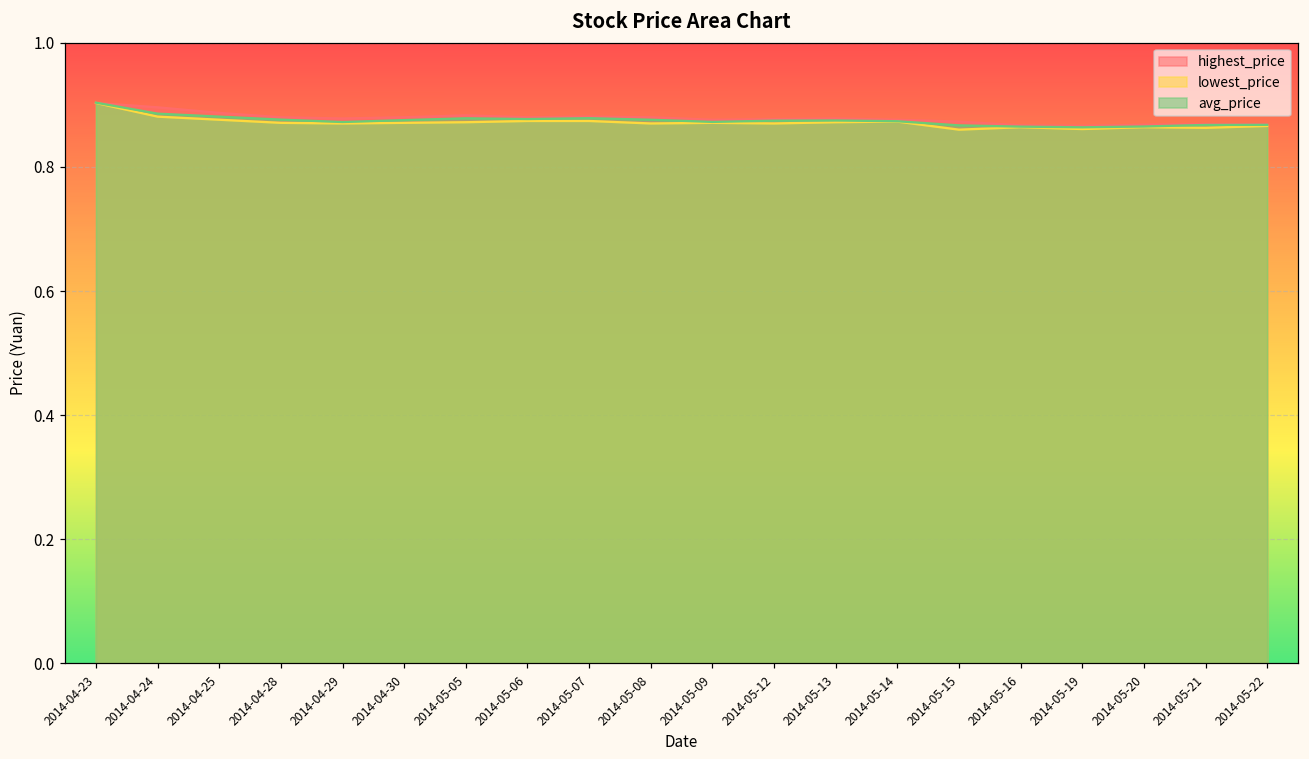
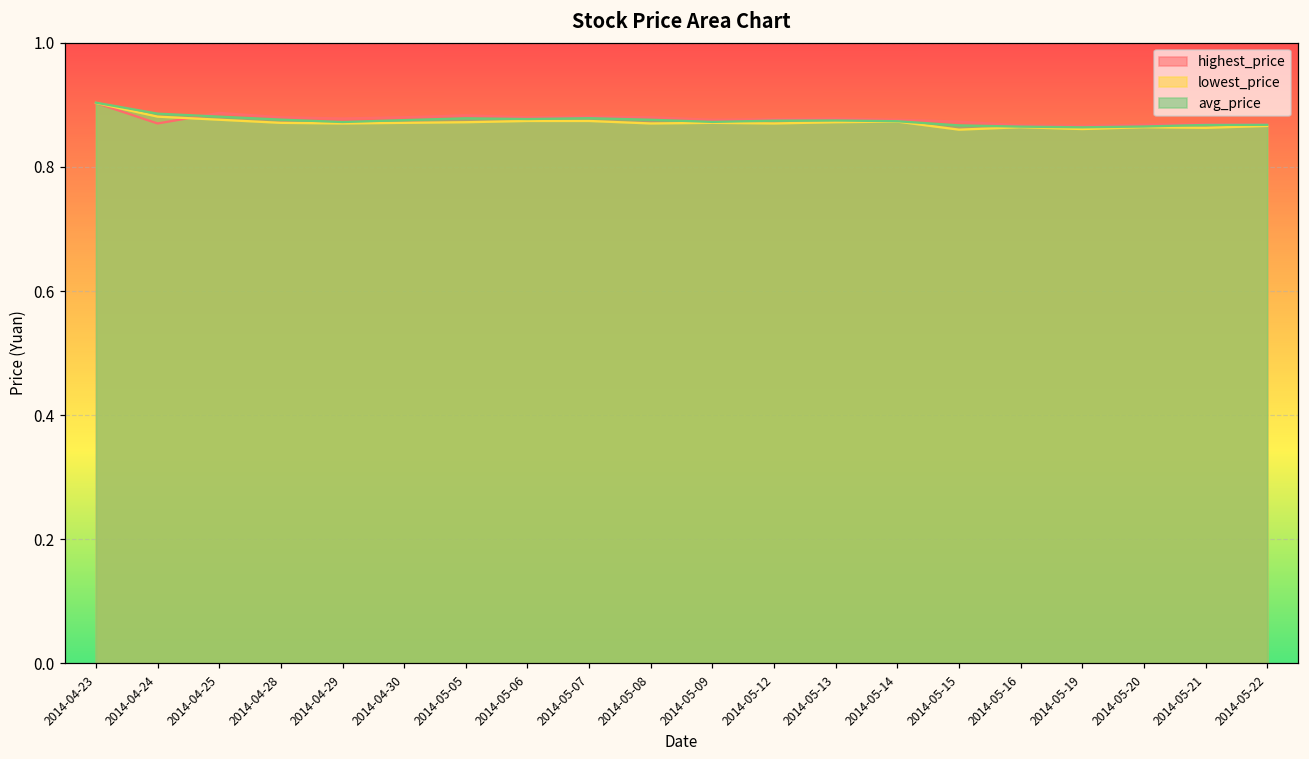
highest_price, 2014-04-24: 0.90 -> 0.87
